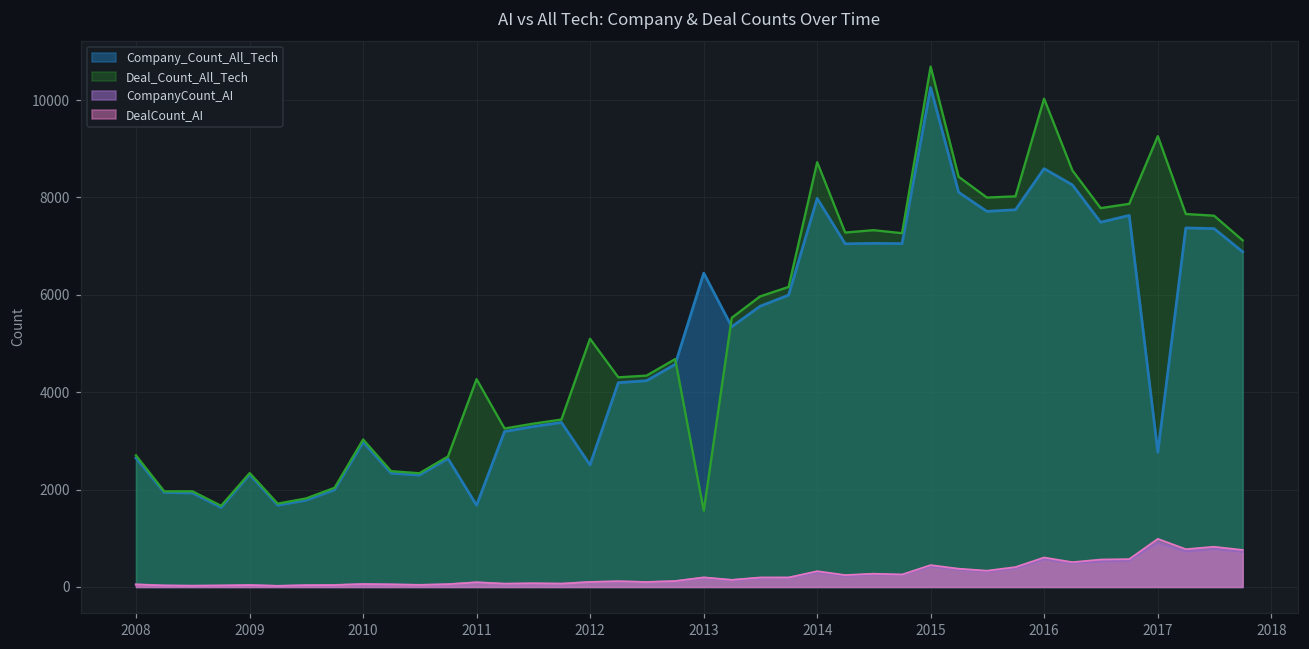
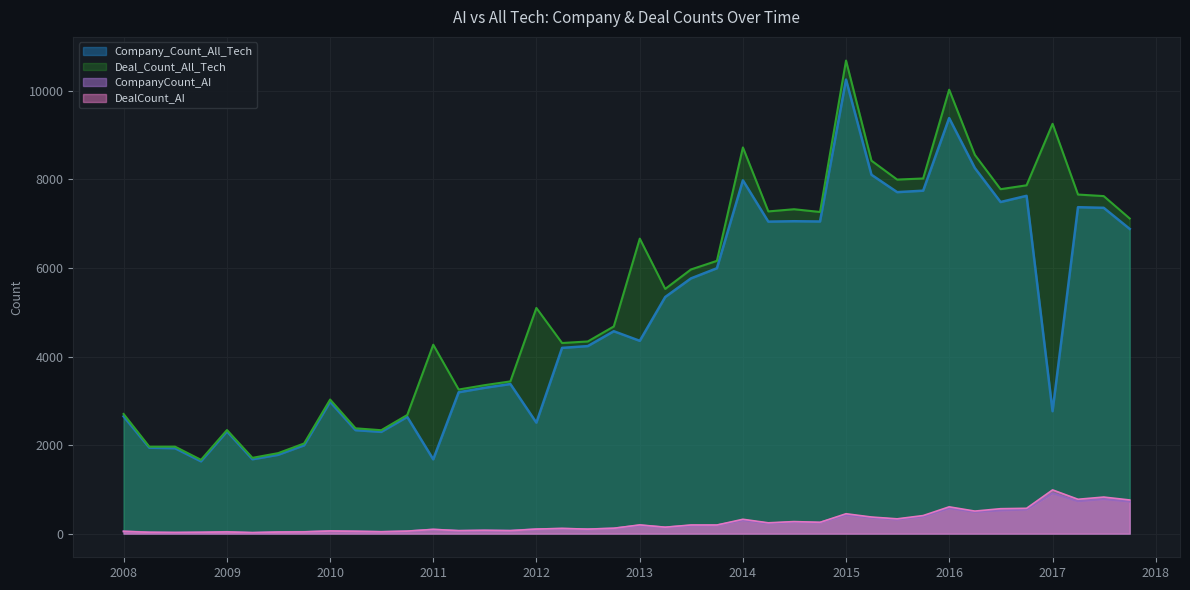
Company_Count_All_Tech, 2013: 6400 -> 4400
Deal_Count_All_Tech, 2013: 1600 -> 6700
Company_Count_All_Tech, 2016: 8600 -> 9400
